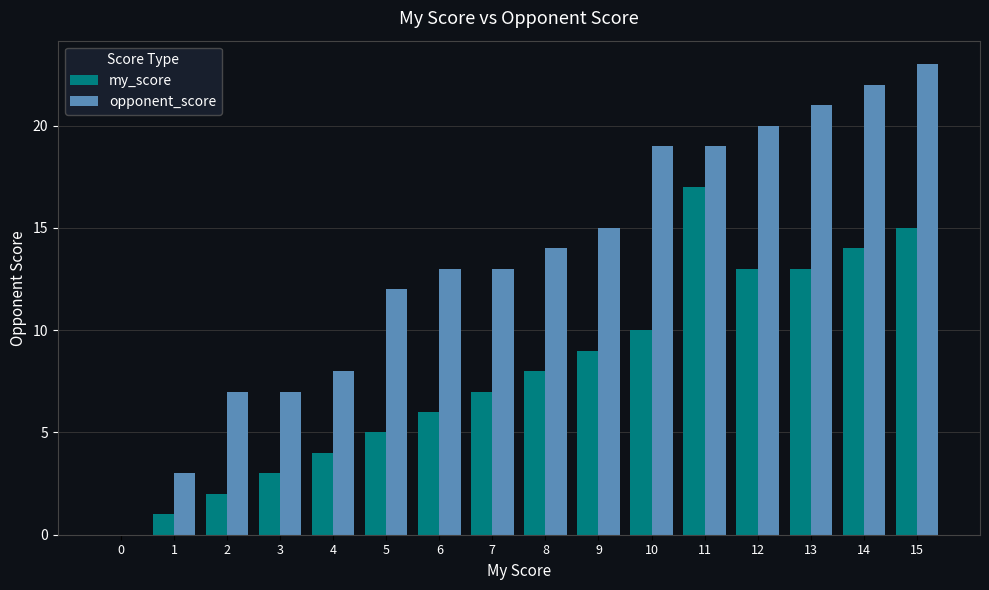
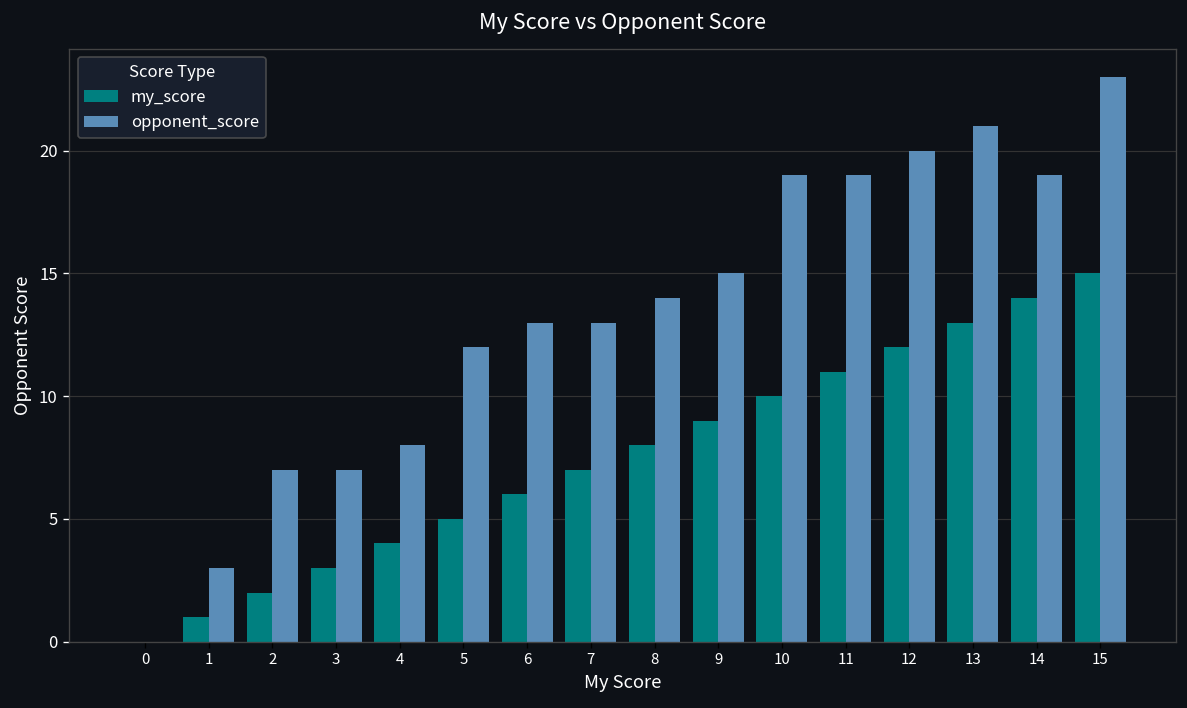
my_score, 11: 17 -> 11
my_score, 12: 13 -> 12
opponent_score, 14: 22 -> 19
